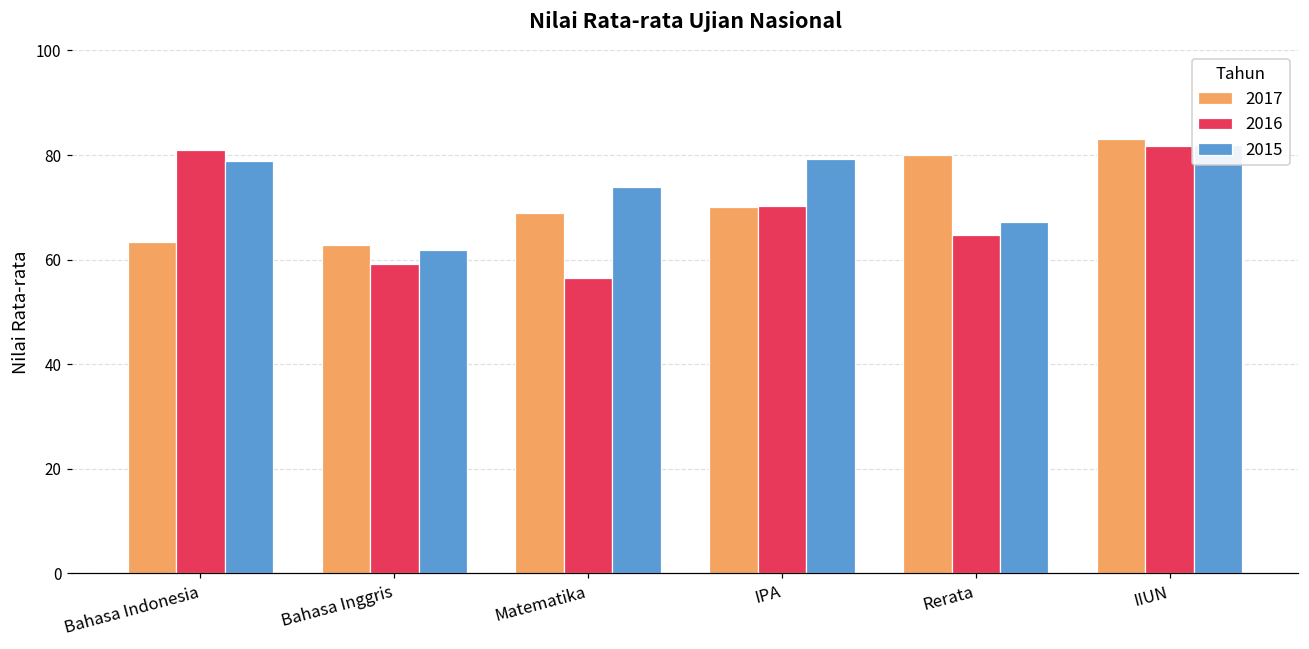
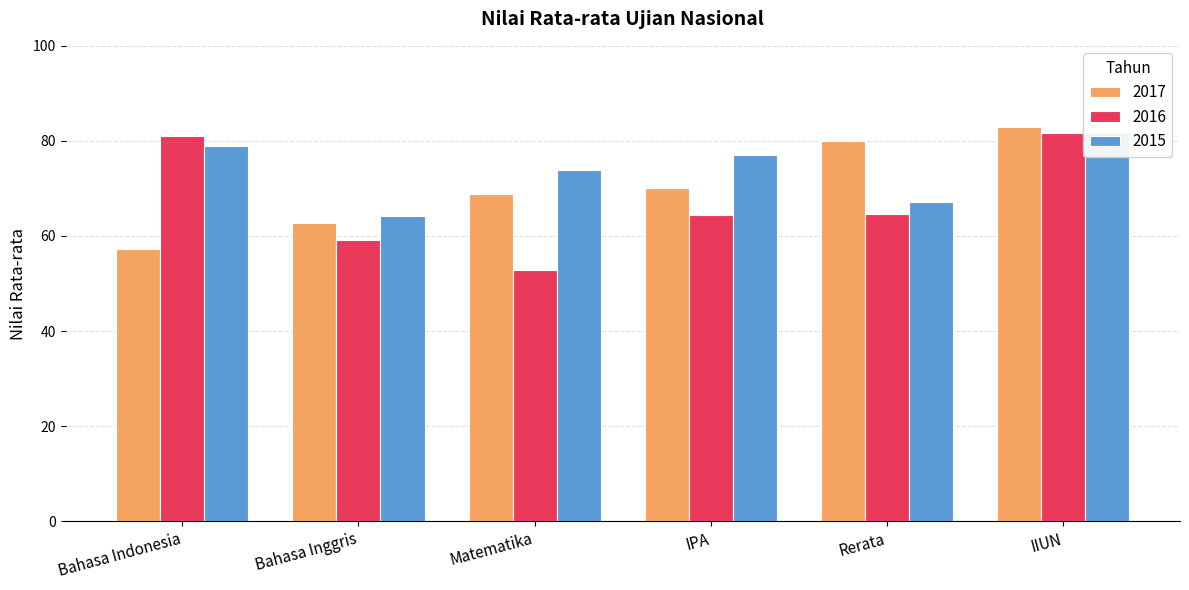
2017, Bahasa Indonesia: 63 -> 57
2015, Bahasa Inggris: 62 -> 64
2016, Matematika: 56 -> 53
2016, IPA: 70 -> 64
2015, IPA: 79 -> 77
